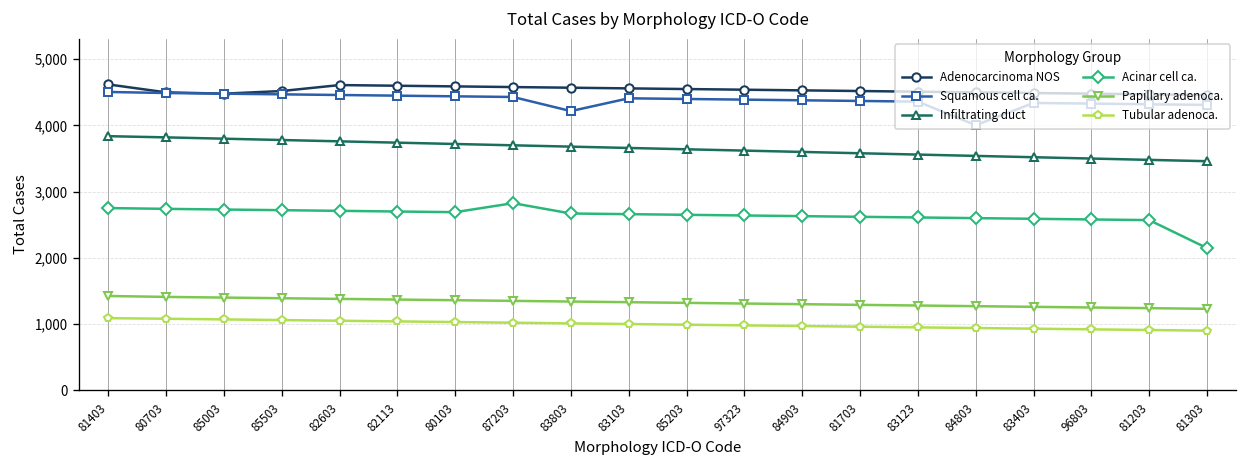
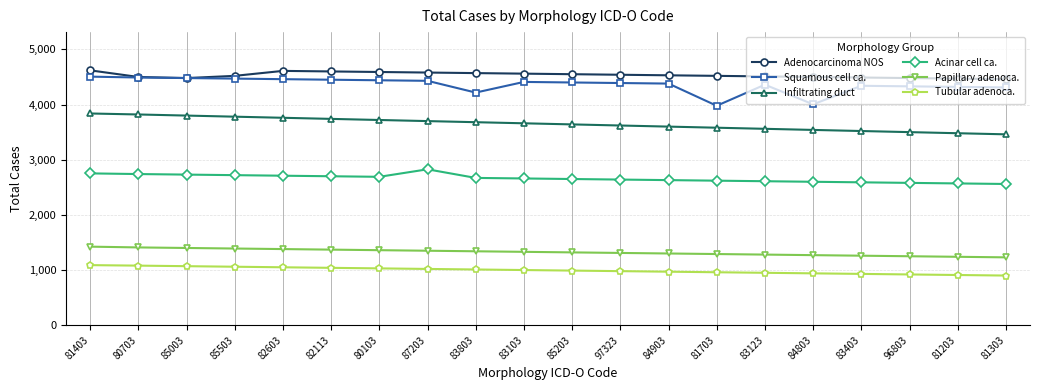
Squamous cell ca., 81703: 4,400 -> 4,000
Acinar cell ca., 81303: 2,100 -> 2,600
